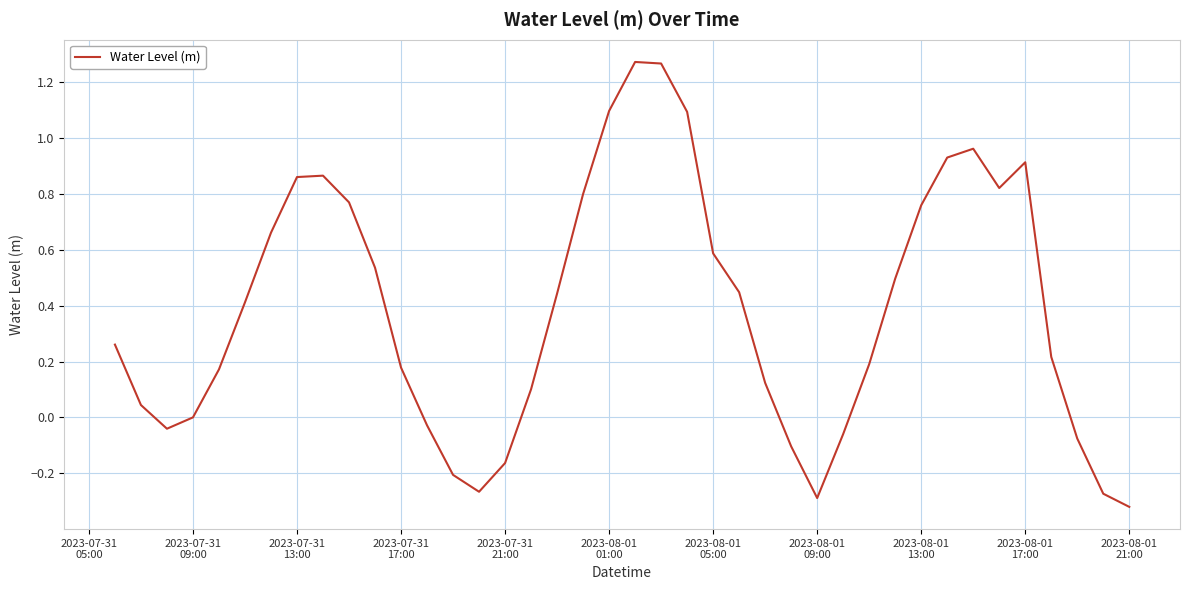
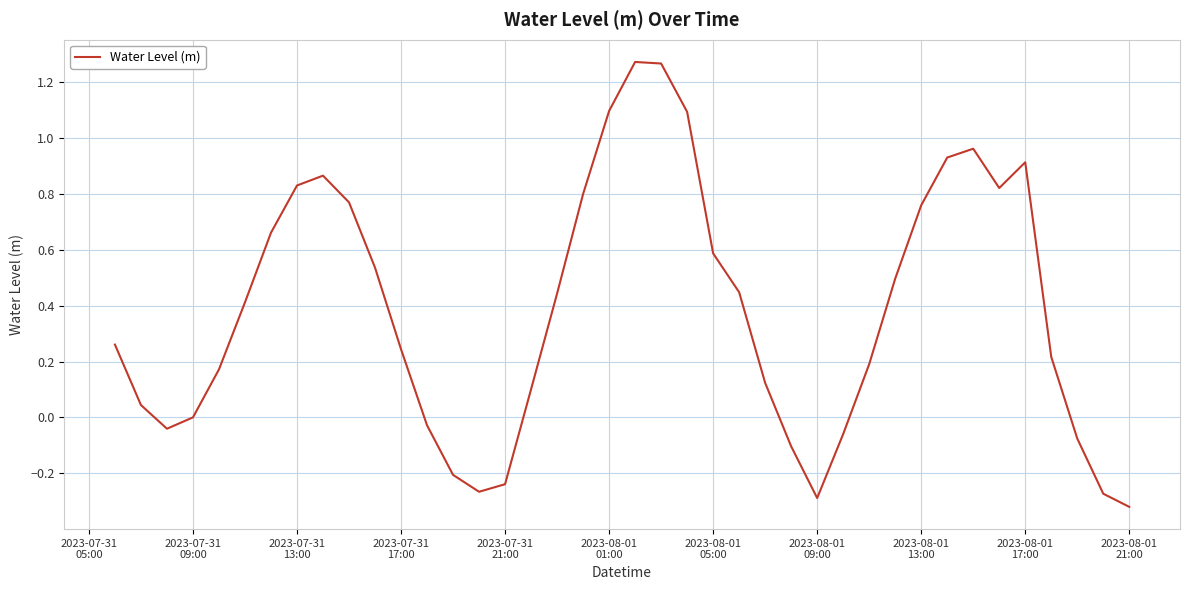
2023-07-31 13:00: 0.86 -> 0.83
2023-07-31 17:00: 0.18 -> 0.24
2023-07-31 21:00: -0.16 -> -0.24
